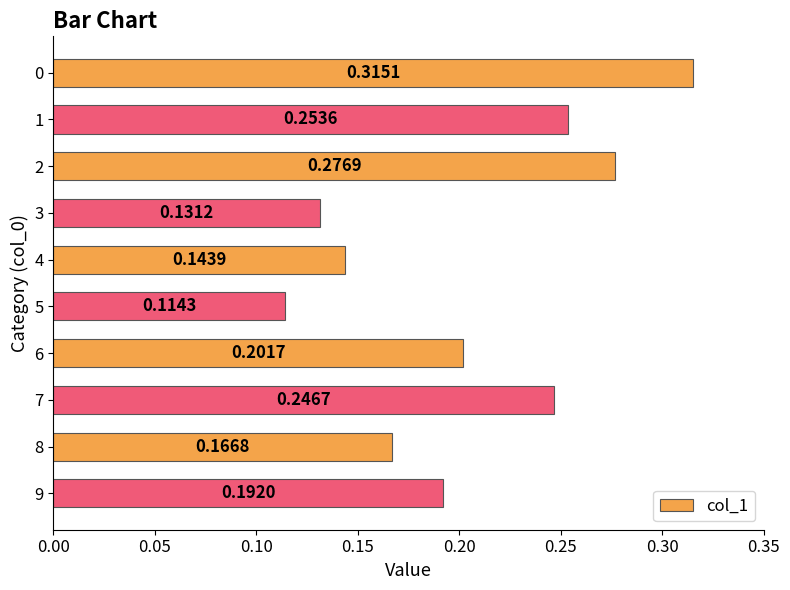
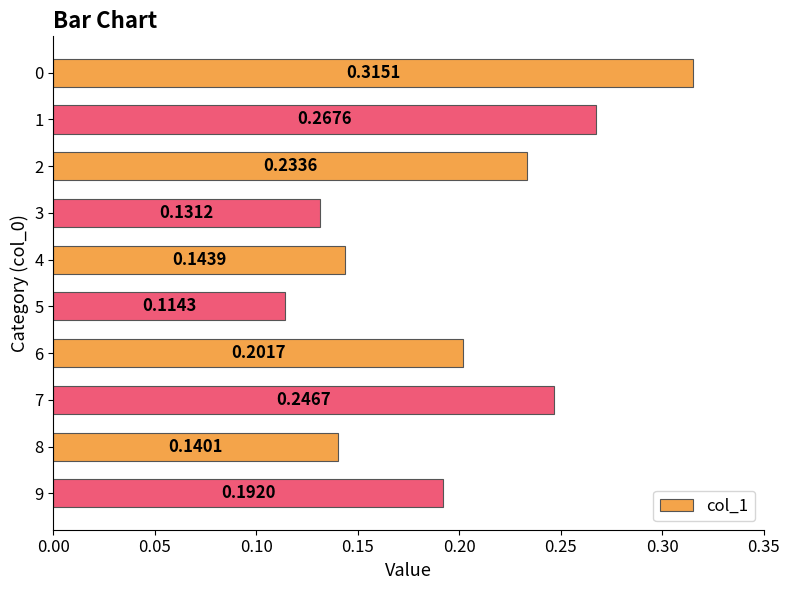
1: 0.2536 -> 0.2676
2: 0.2769 -> 0.2336
8: 0.1668 -> 0.1401
